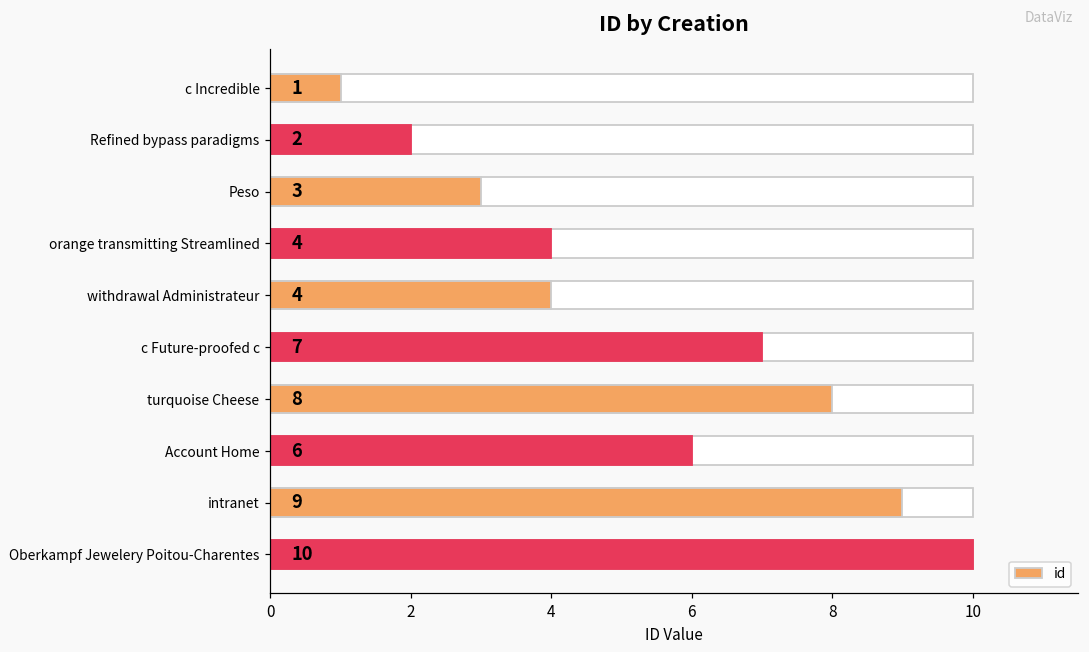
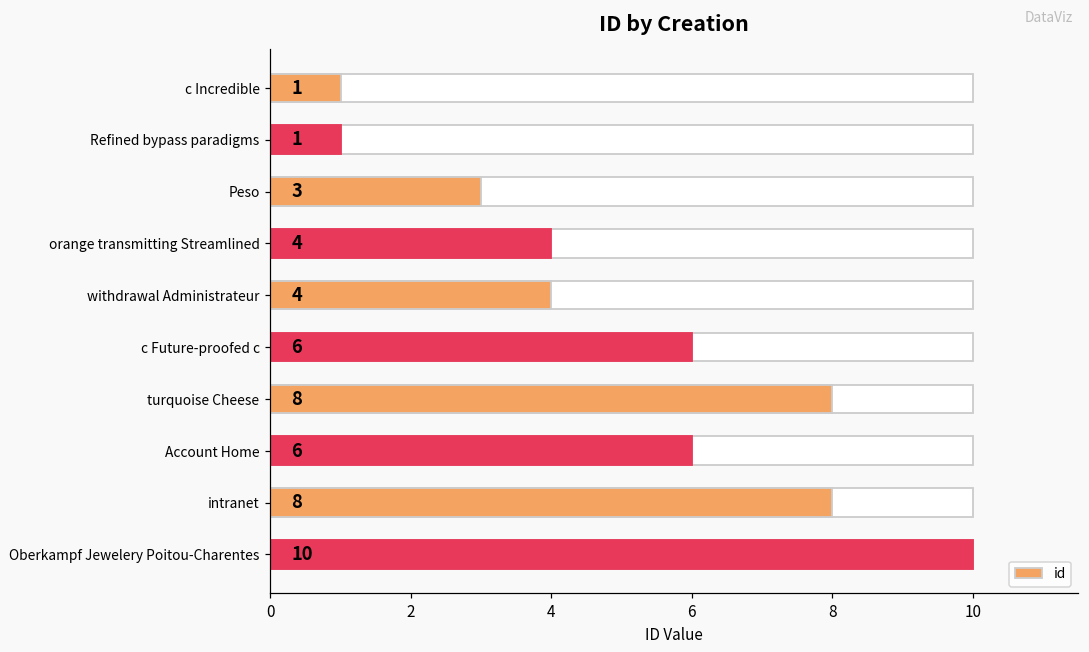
id, Refined bypass paradigms: 2 -> 1
id, c Future-proofed c: 7 -> 6
id, intranet: 9 -> 8
